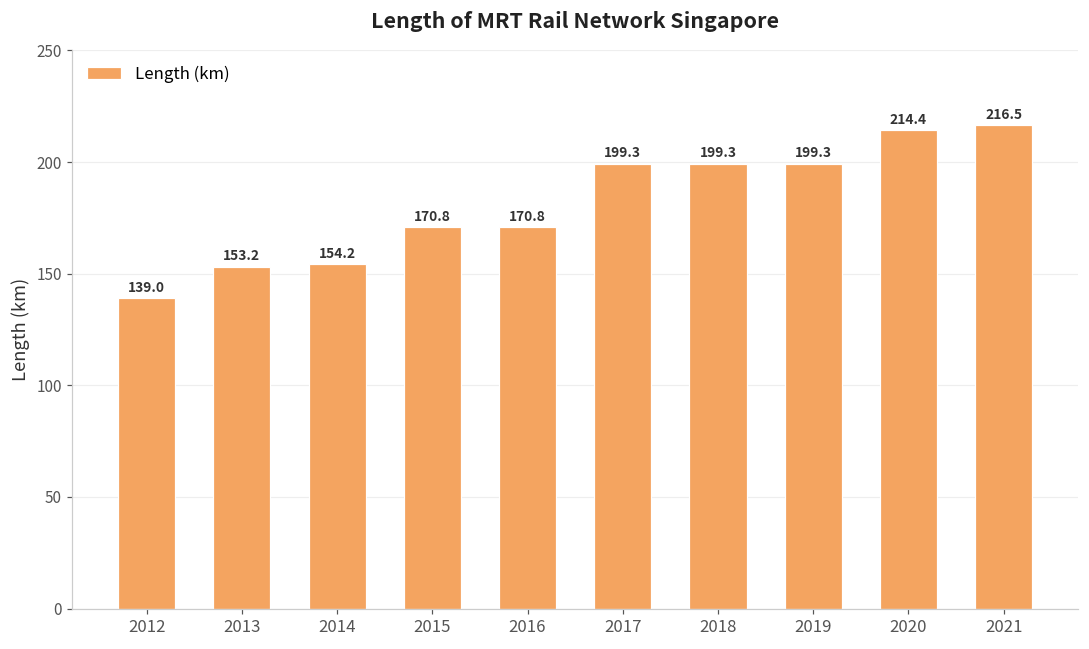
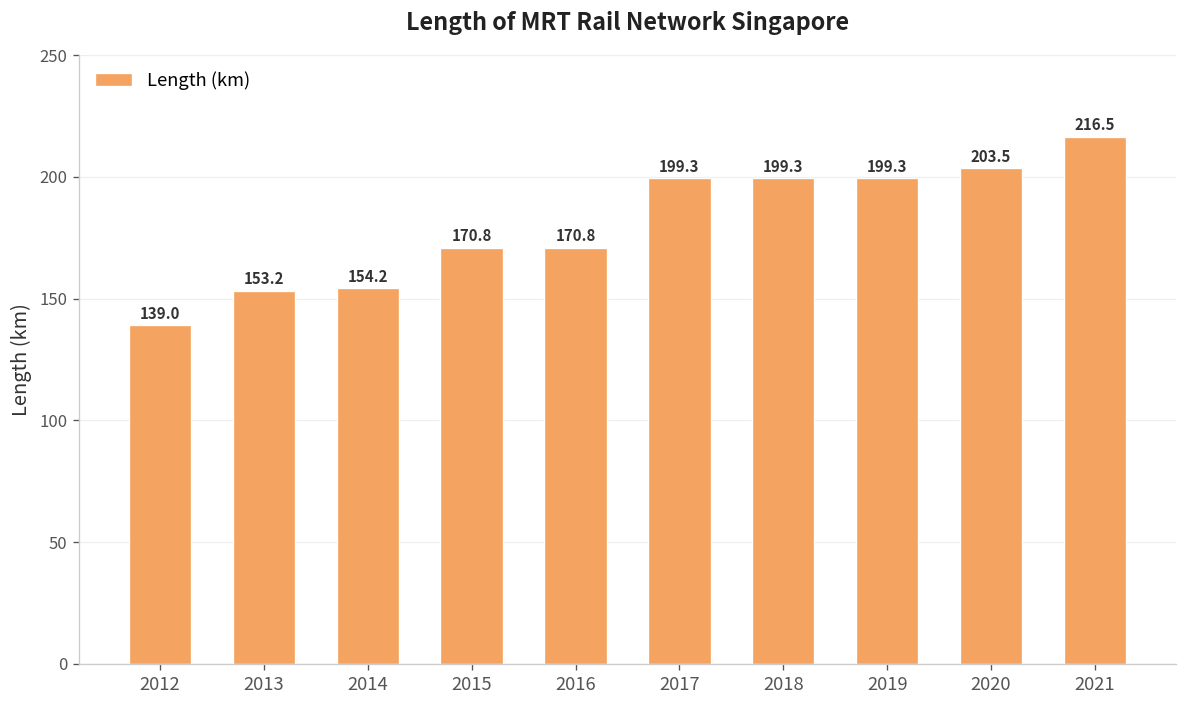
2020: 214.4 -> 203.5
